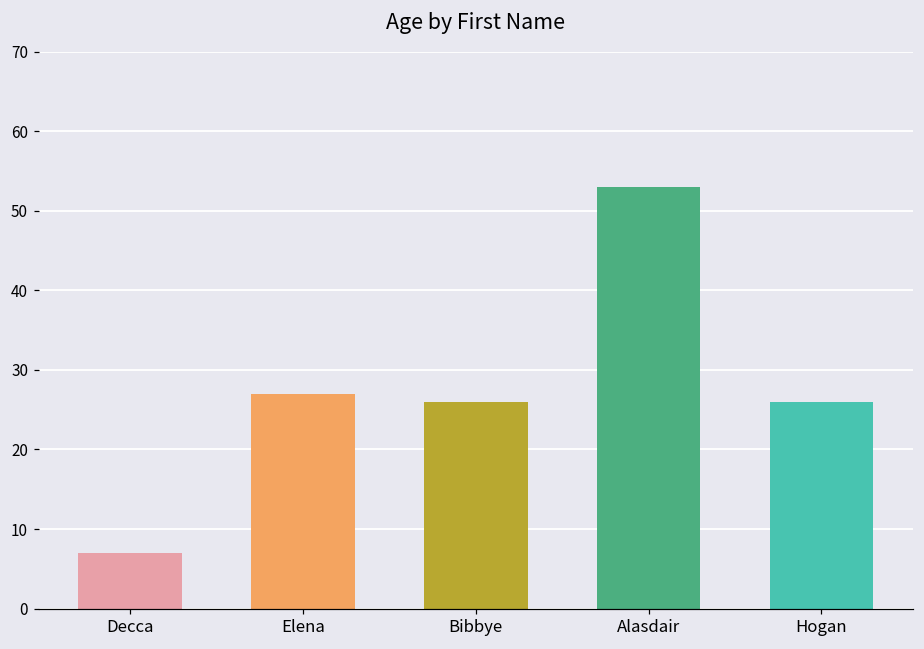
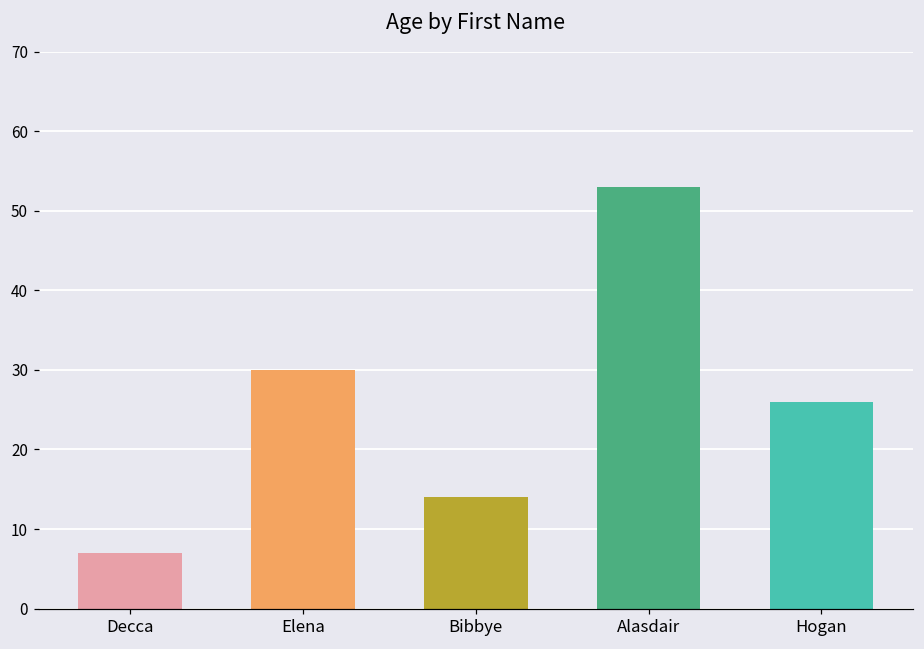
Elena: 27 -> 30
Bibbye: 26 -> 14
